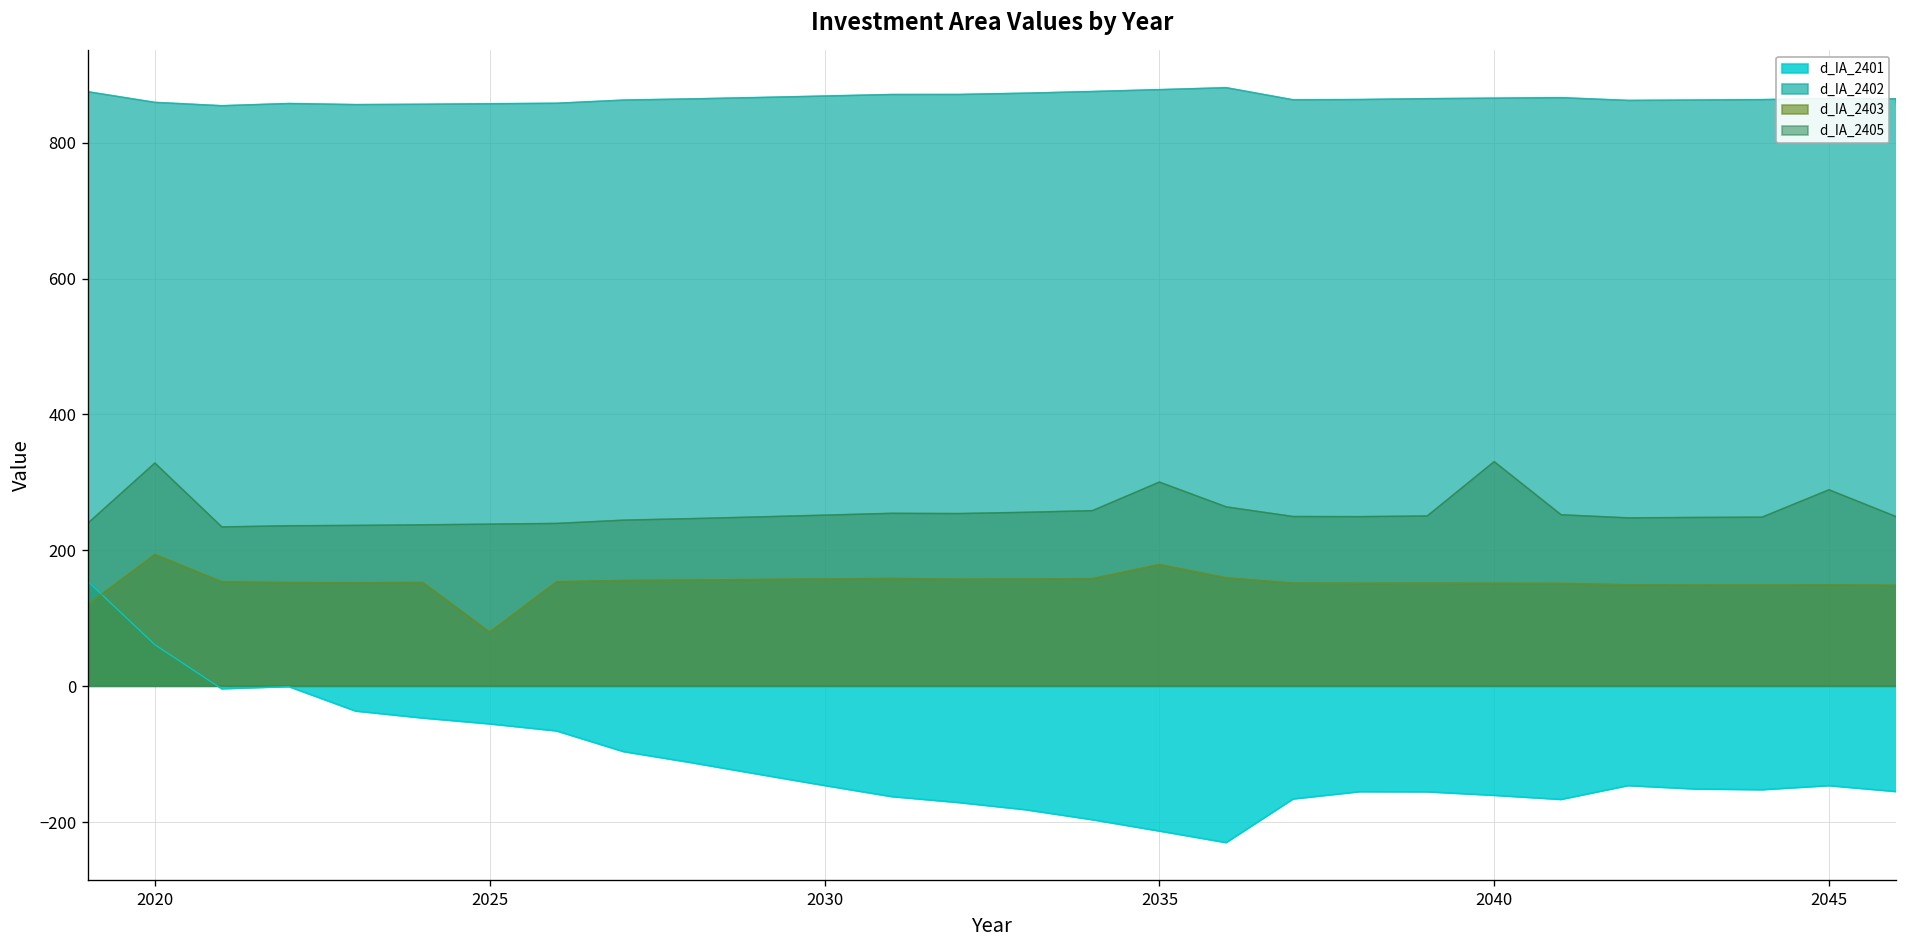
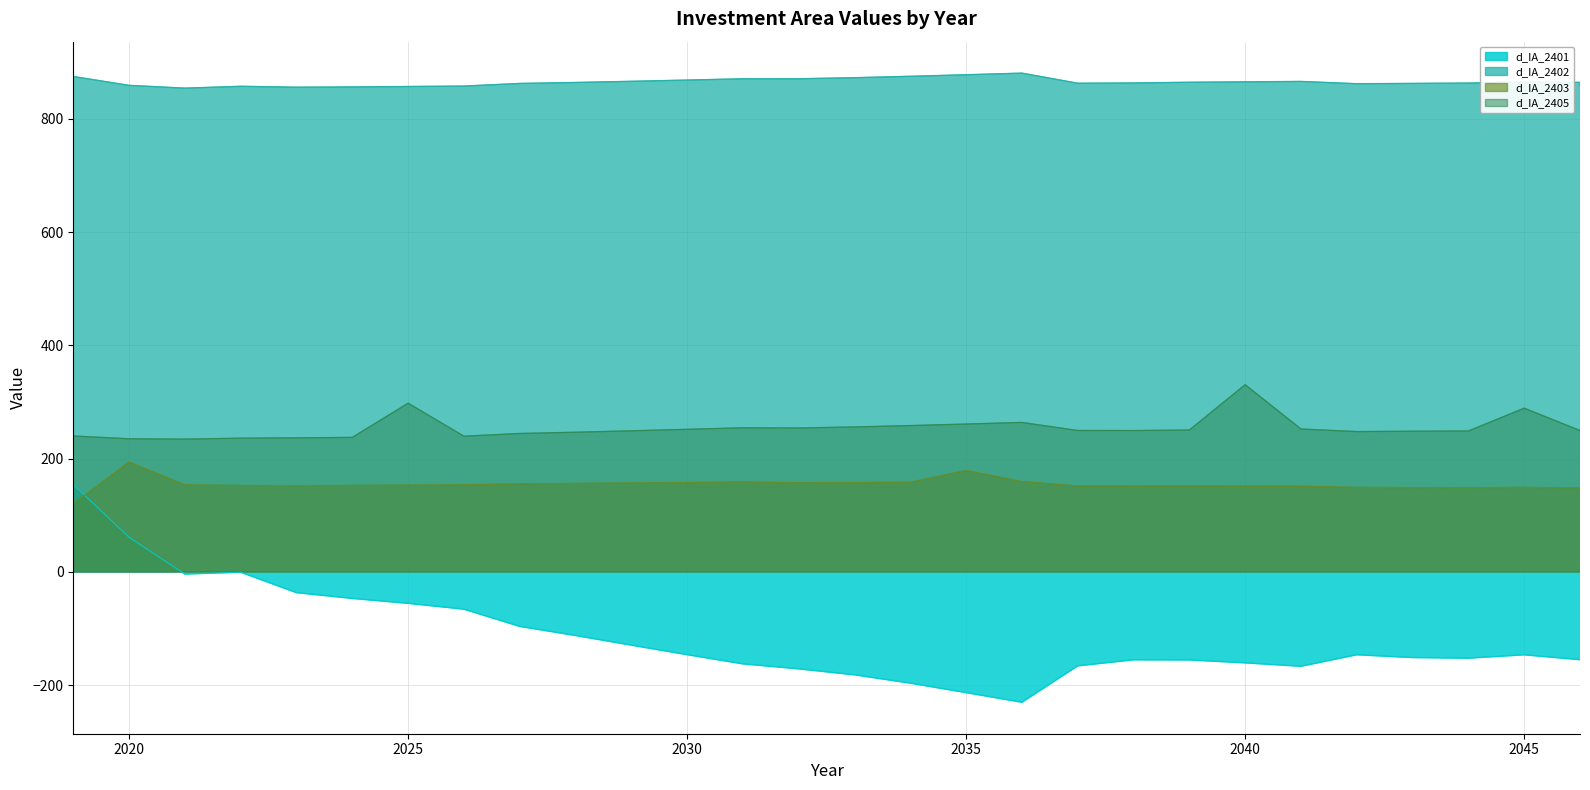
d_IA_2405, 2020: 330 -> 240
d_IA_2403, 2025: 80 -> 150
d_IA_2405, 2025: 240 -> 300
d_IA_2405, 2035: 300 -> 260
